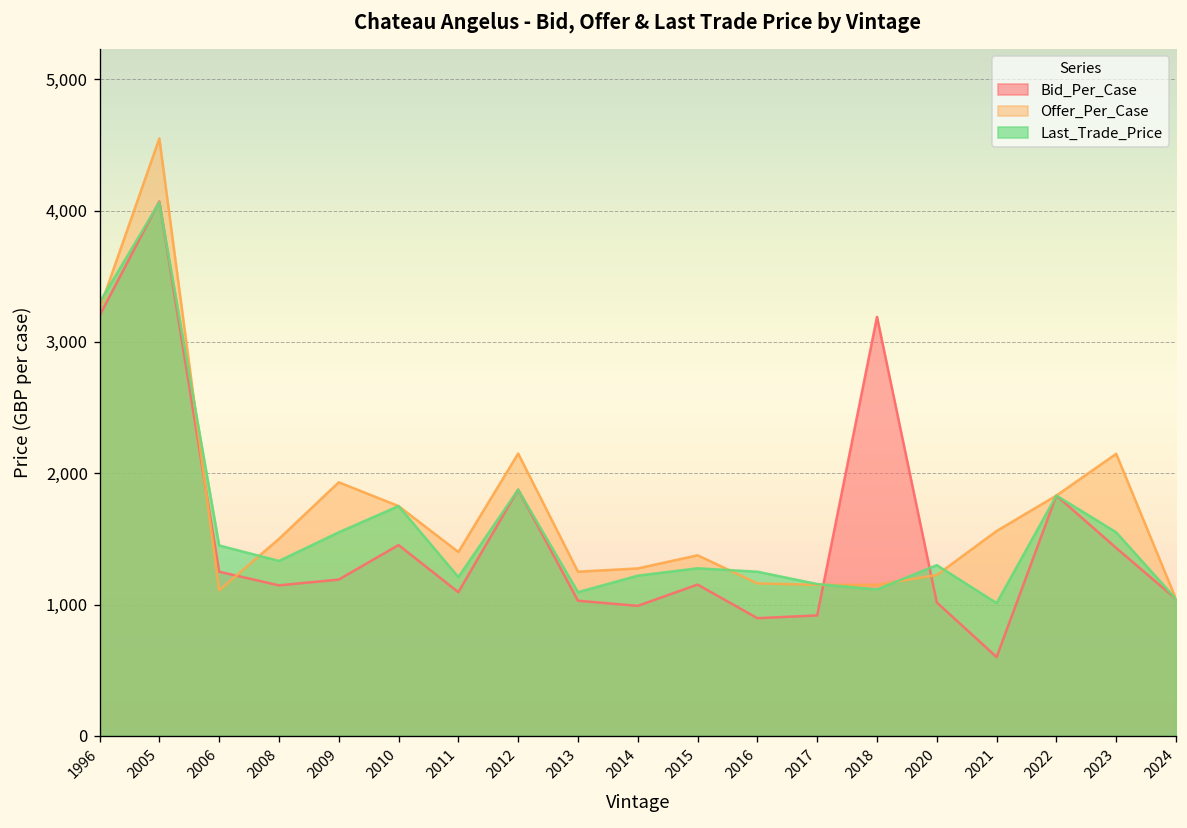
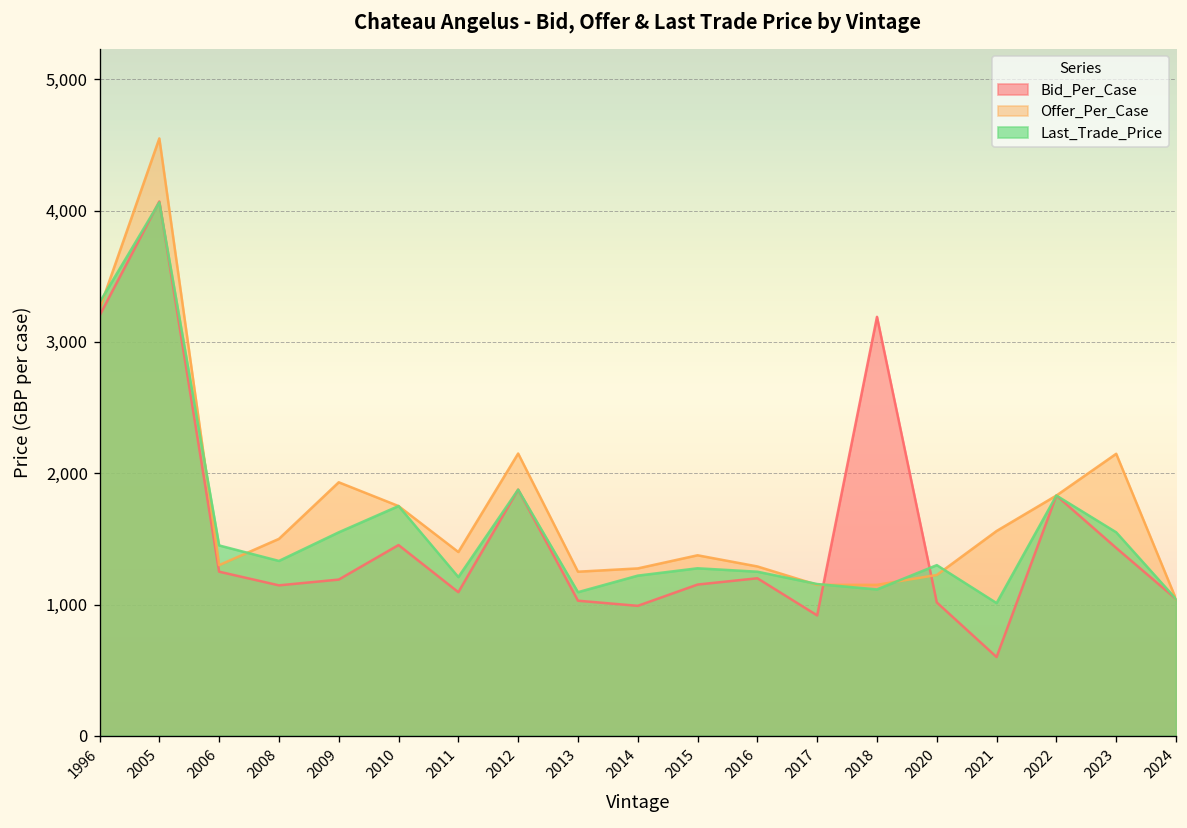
Offer_Per_Case, 2006: 1,110 -> 1,300
Bid_Per_Case, 2016: 900 -> 1,200
Offer_Per_Case, 2016: 1,160 -> 1,290
